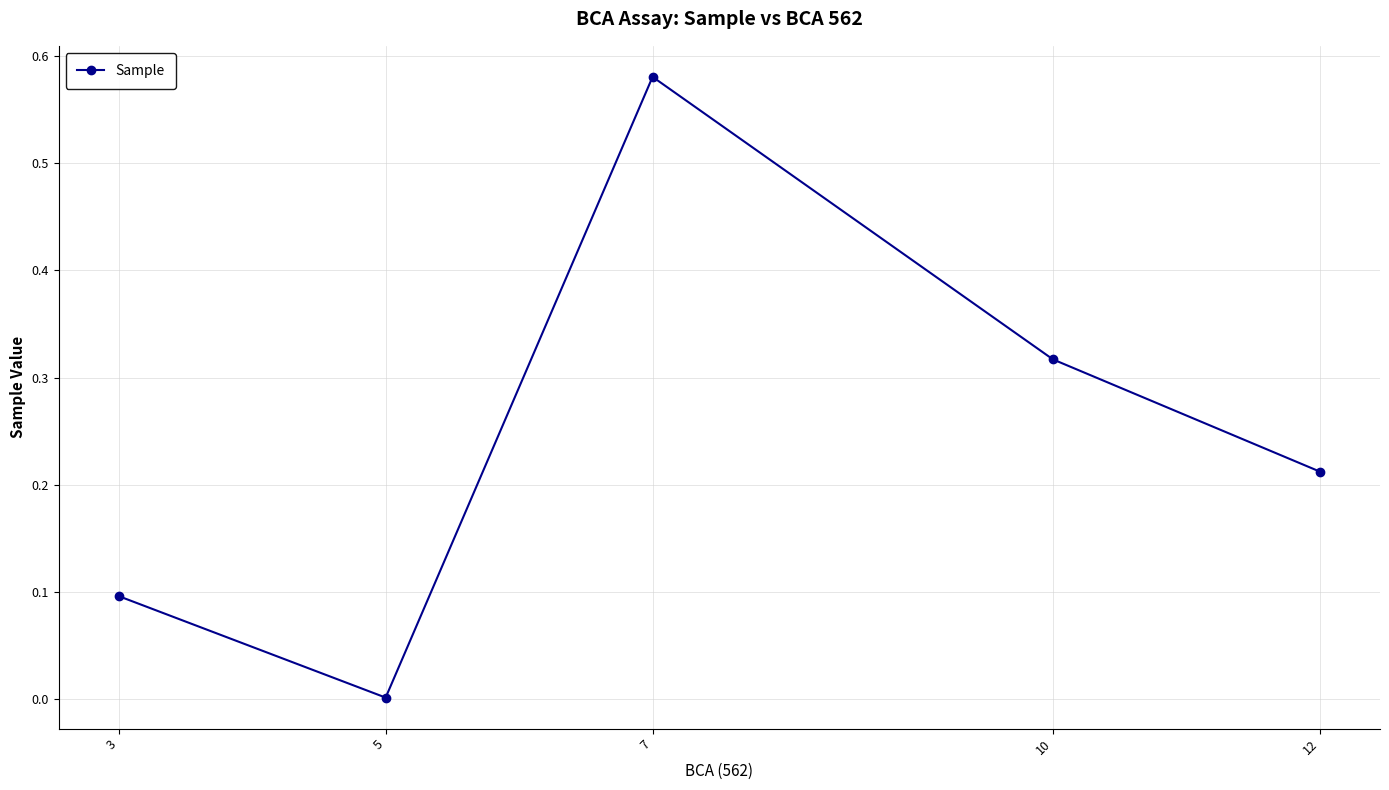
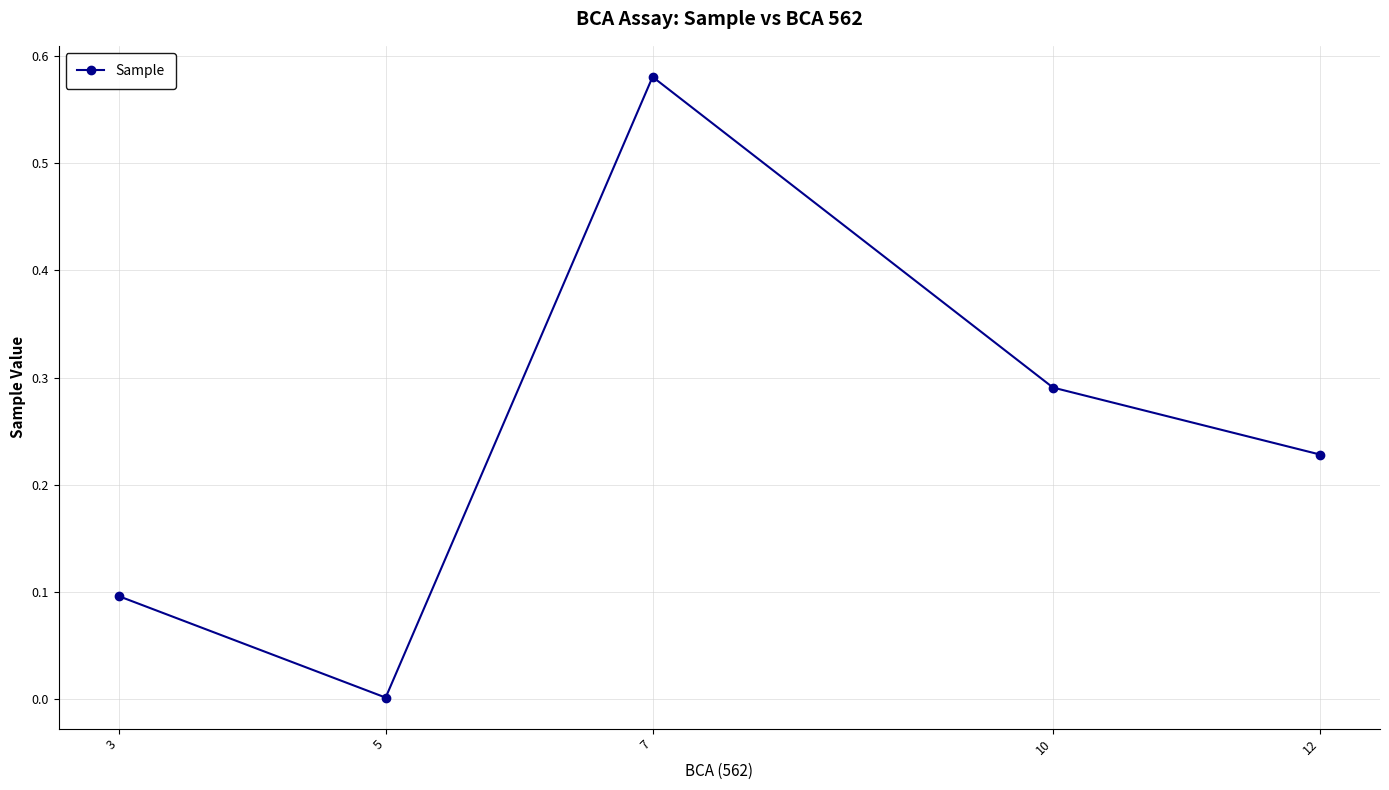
10: 0.317 -> 0.291
12: 0.212 -> 0.228
